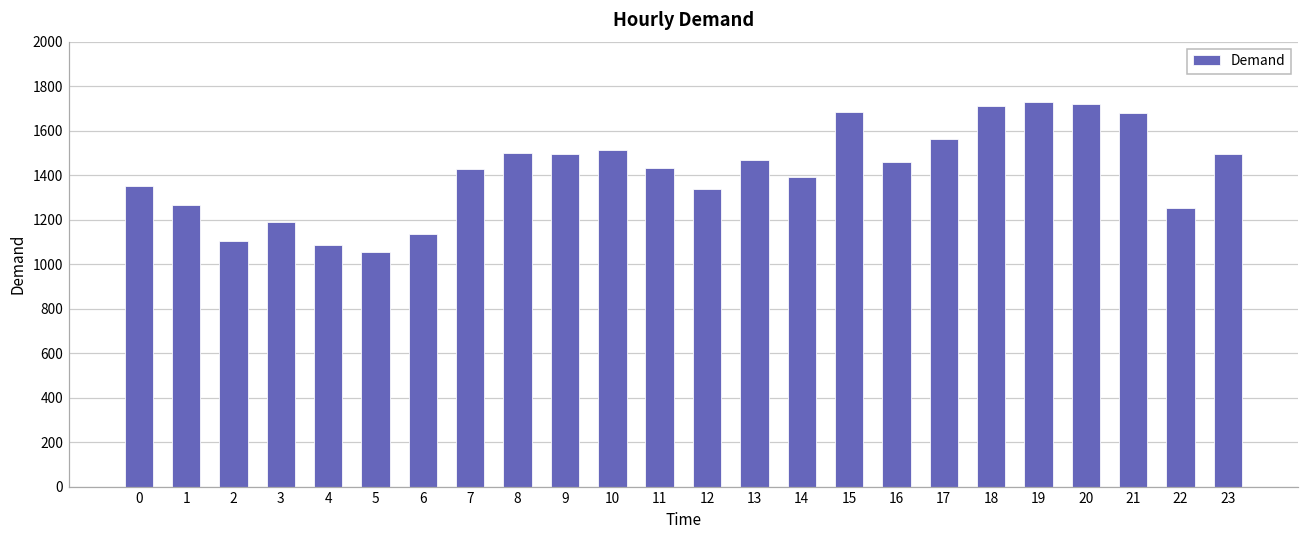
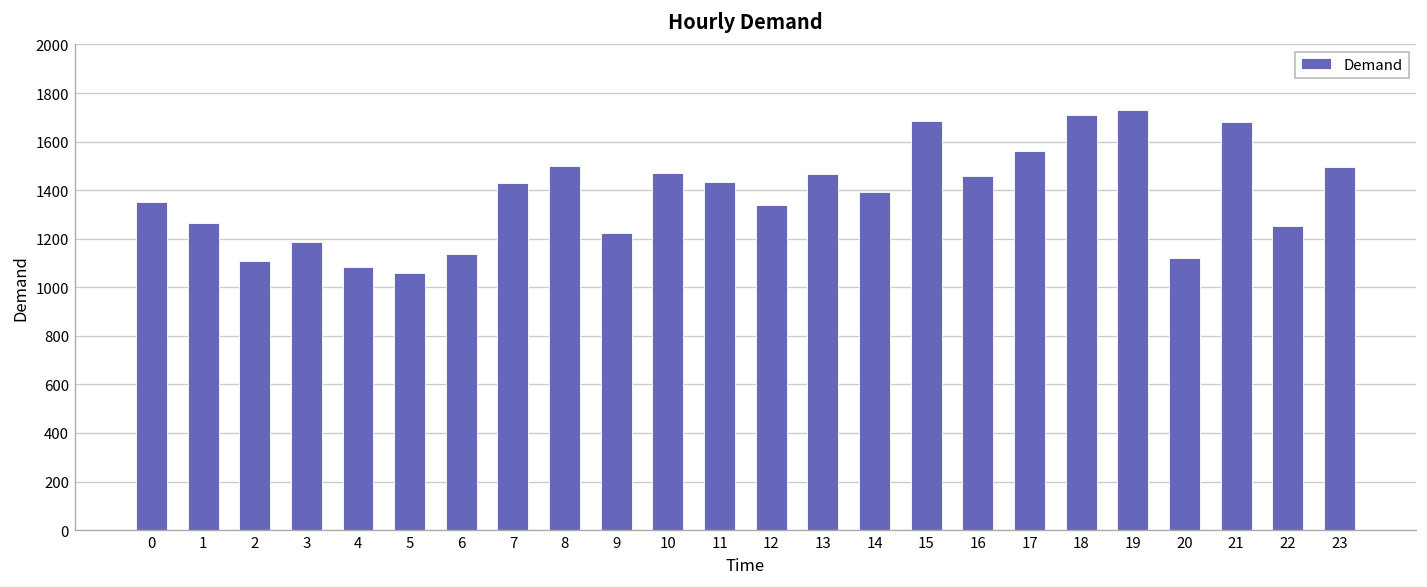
9: 1500 -> 1220
10: 1520 -> 1470
20: 1720 -> 1120
